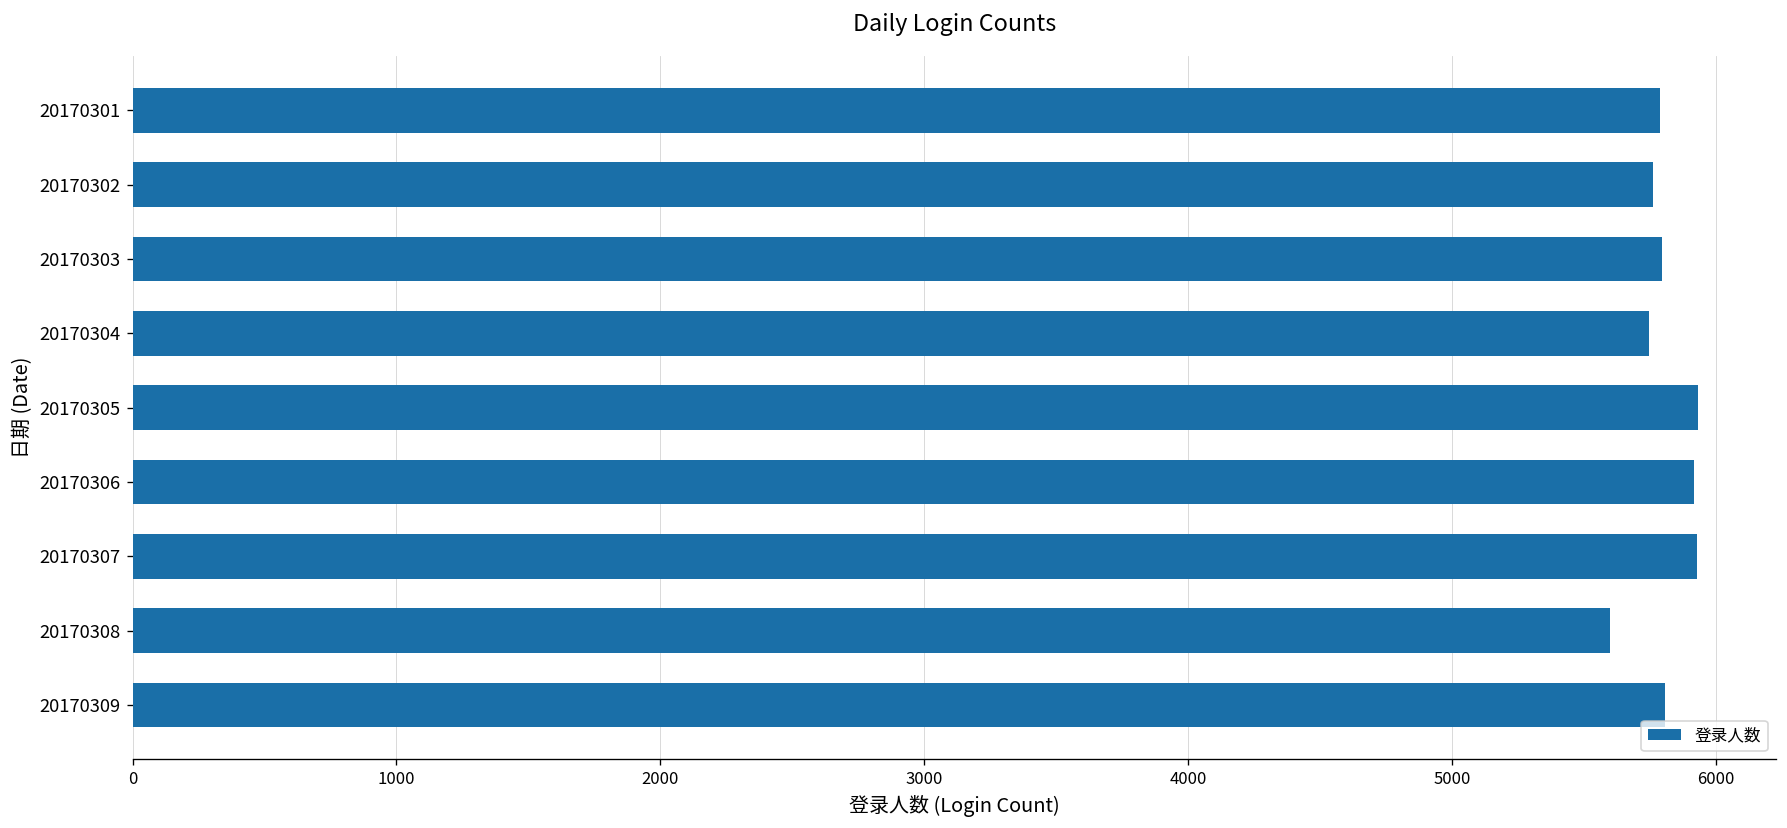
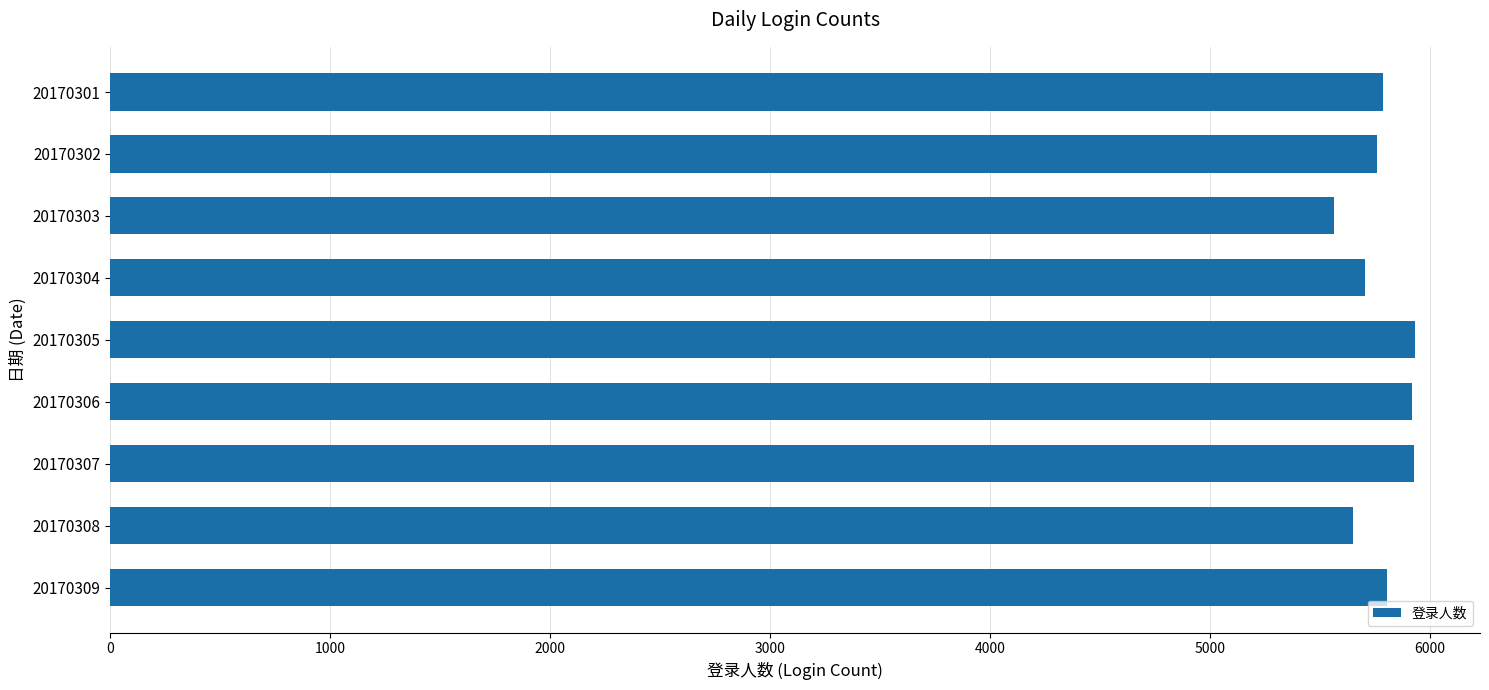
20170303: 5800 -> 5570
20170304: 5750 -> 5710
20170308: 5600 -> 5650
